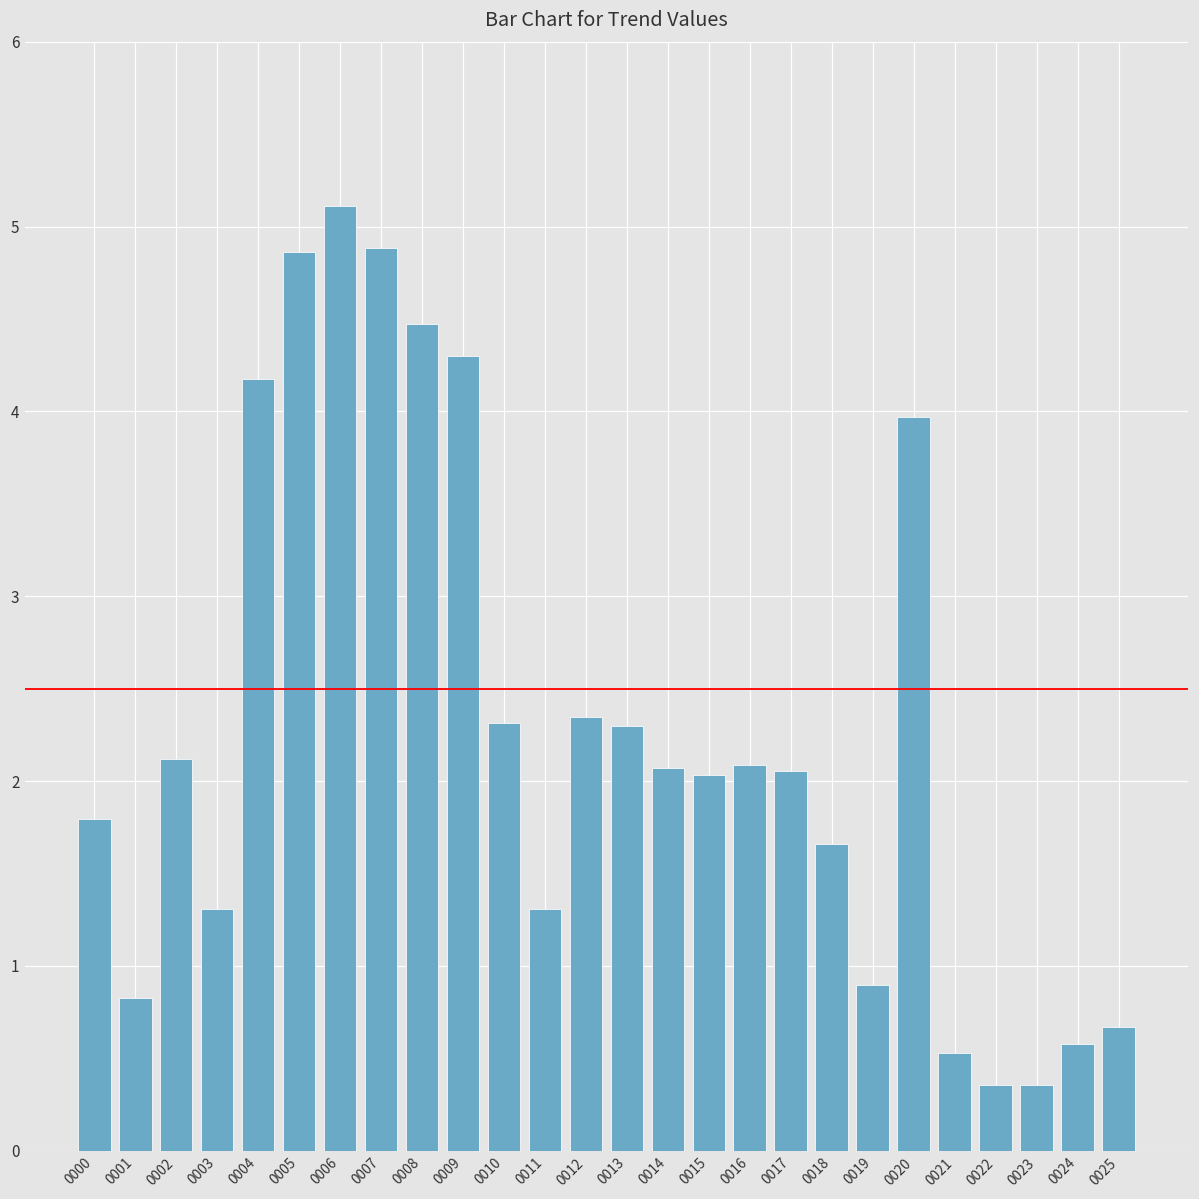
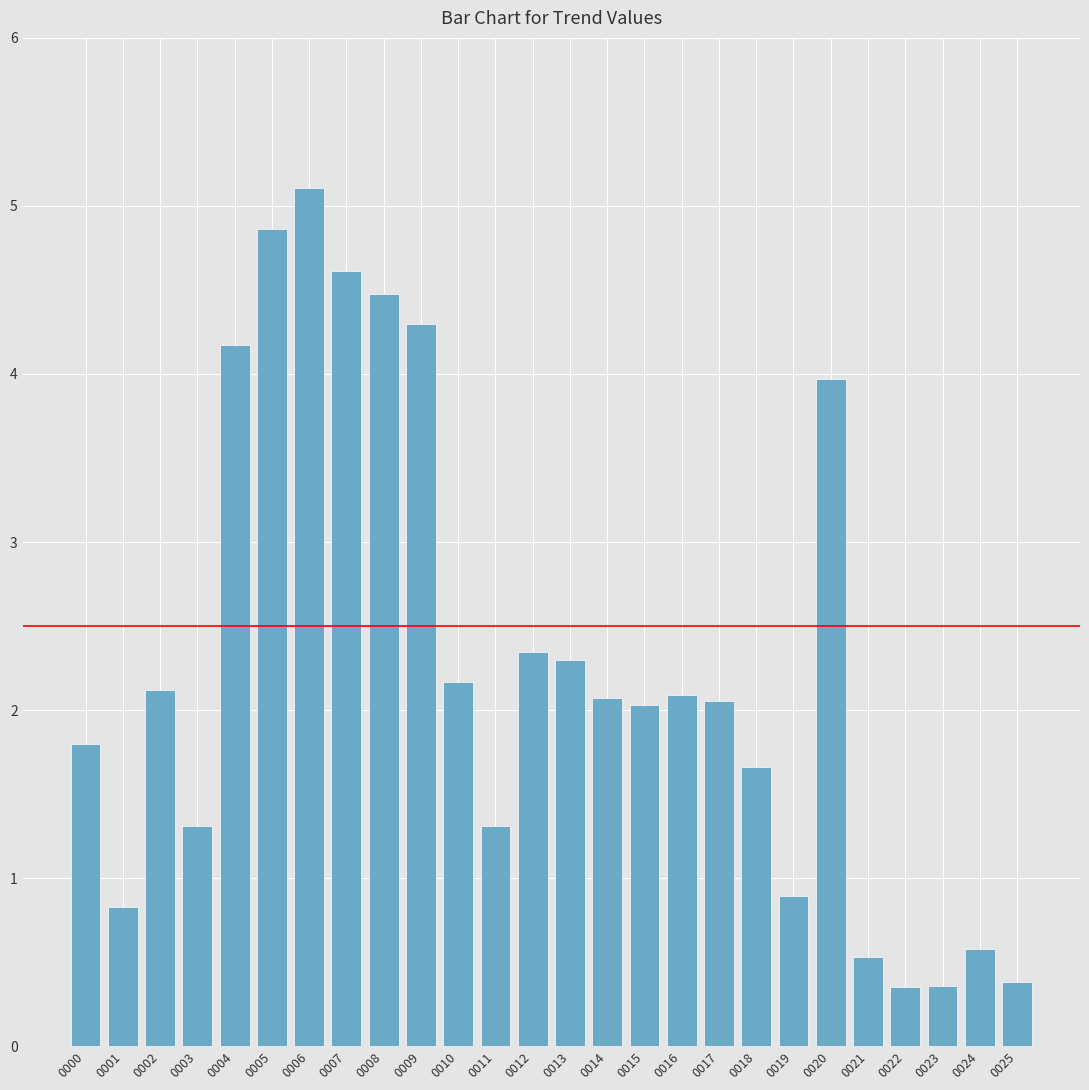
0007: 4.89 -> 4.61
0010: 2.32 -> 2.17
0025: 0.67 -> 0.38
